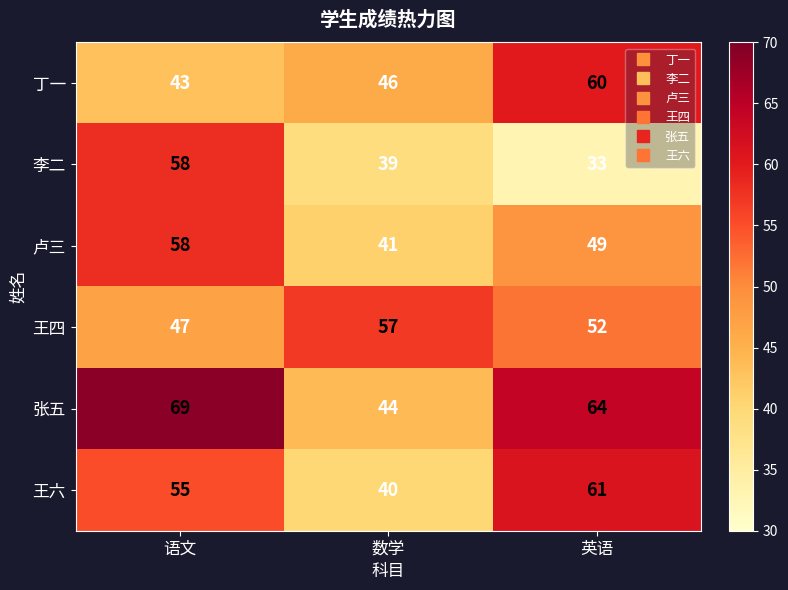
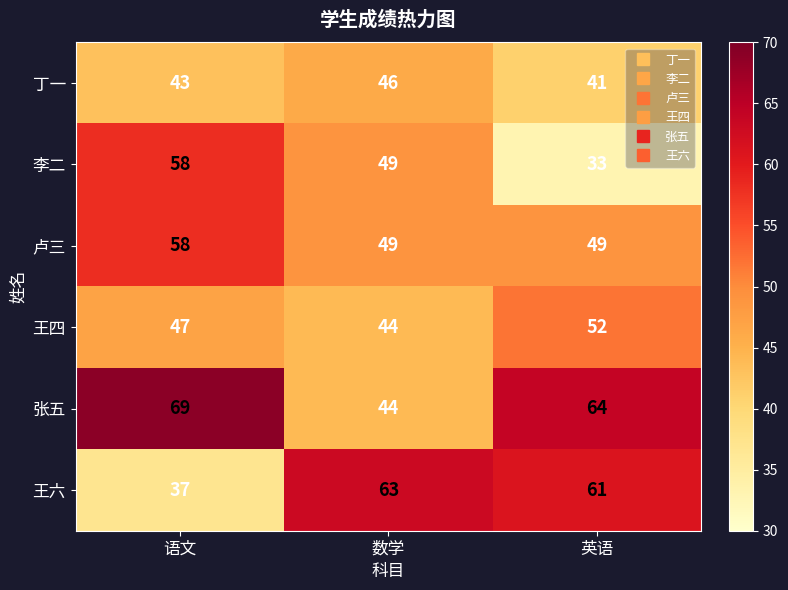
丁一, 英语: 60 -> 41
李二, 数学: 39 -> 49
卢三, 数学: 41 -> 49
王四, 数学: 57 -> 44
王六, 语文: 55 -> 37
王六, 数学: 40 -> 63
